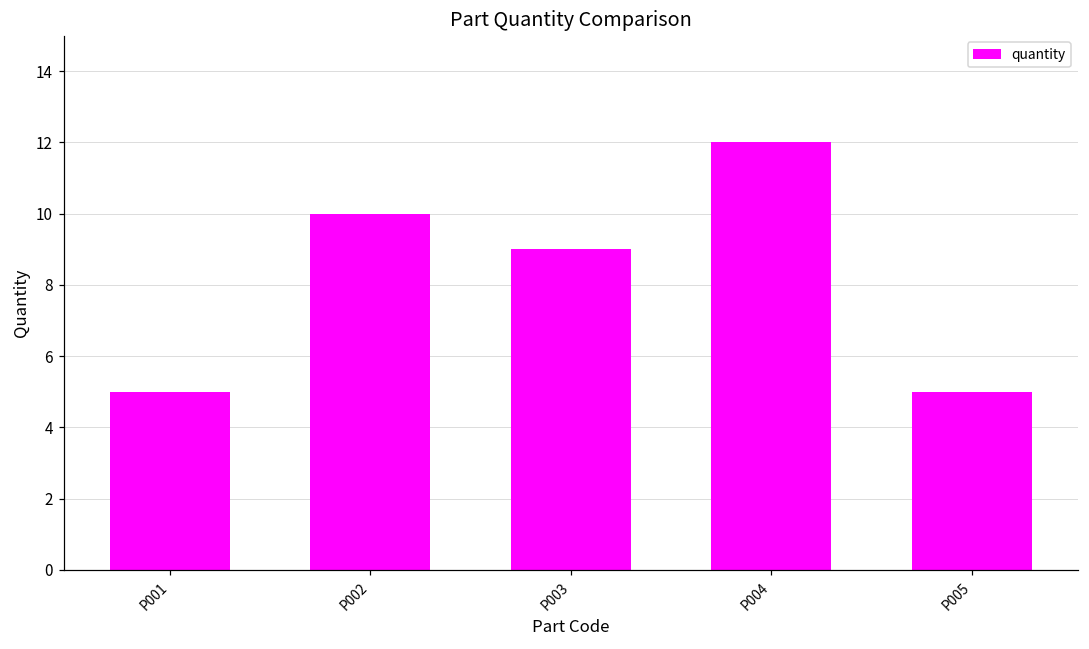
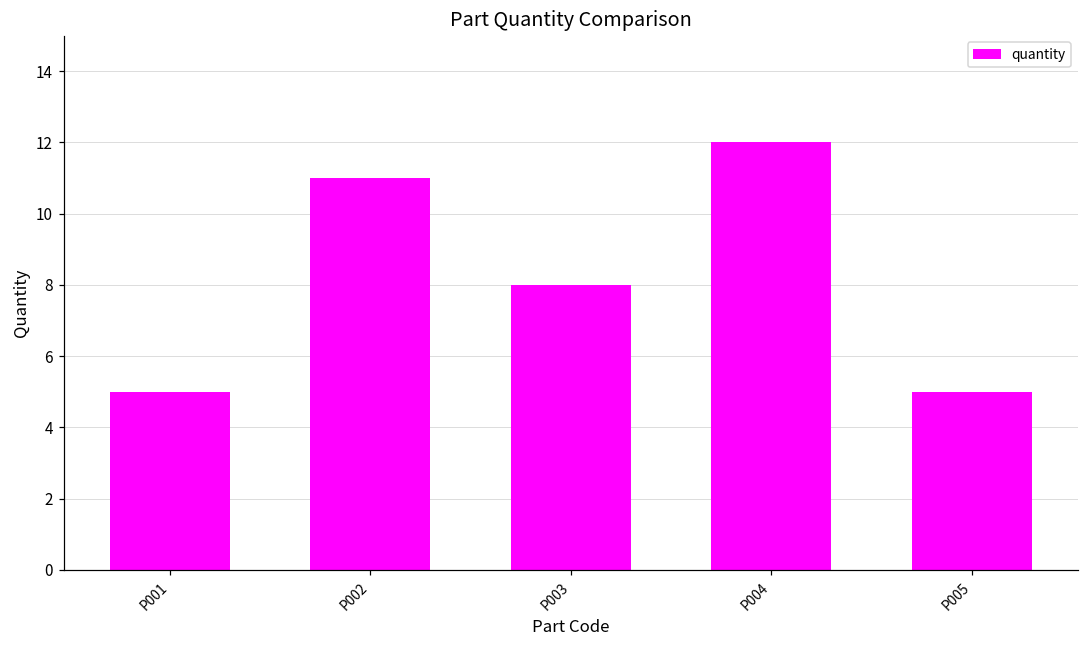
P002: 10 -> 11
P003: 9 -> 8
